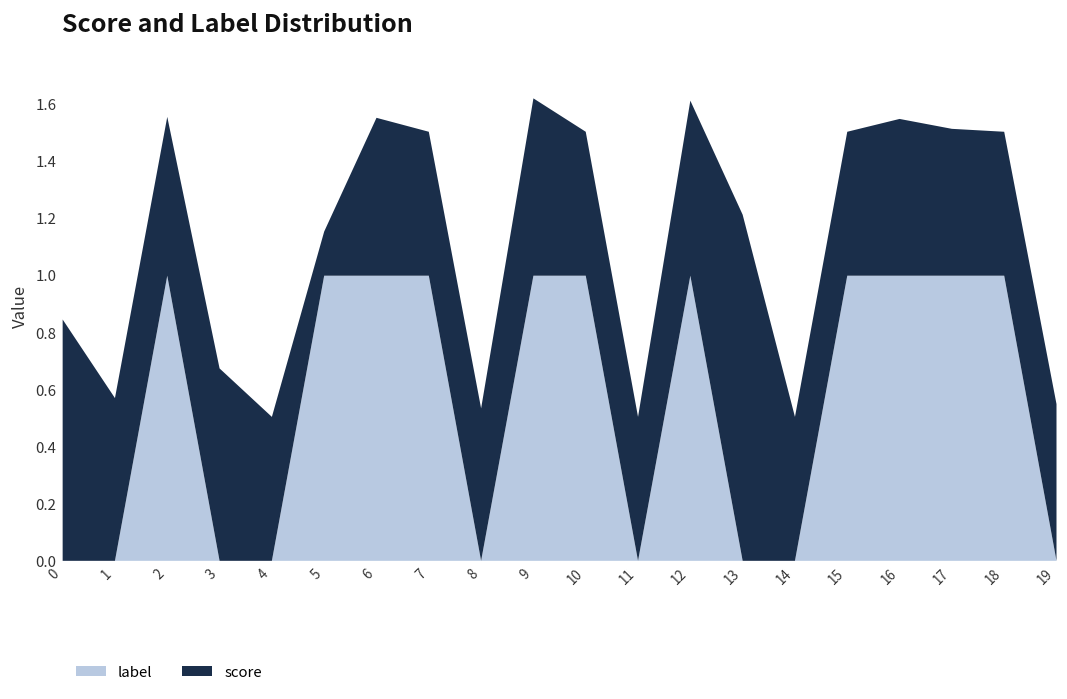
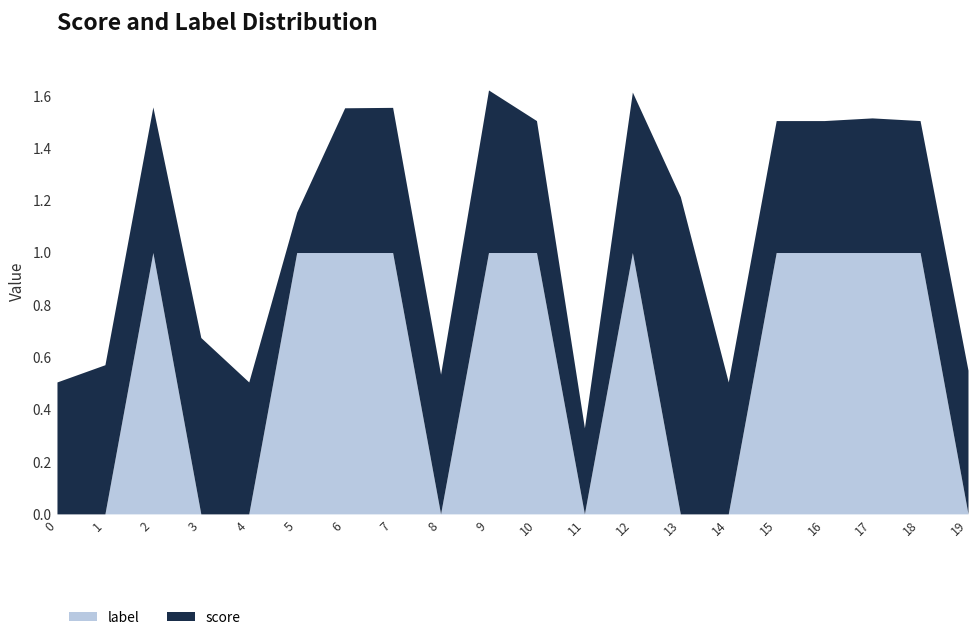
score, 0: 0.85 -> 0.50
score, 7: 0.50 -> 0.56
score, 11: 0.50 -> 0.33
score, 16: 0.55 -> 0.50
